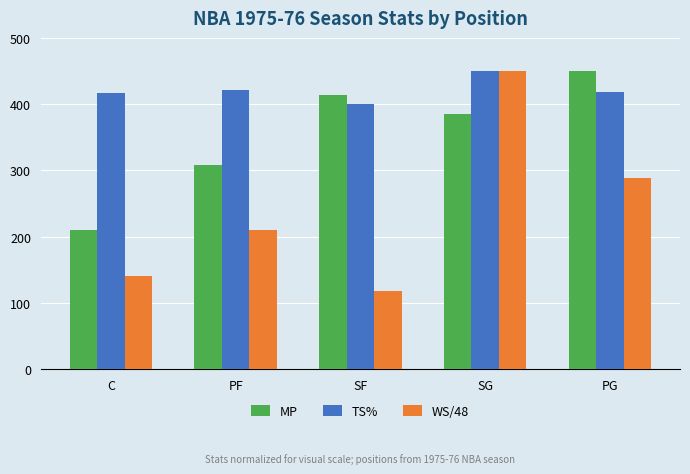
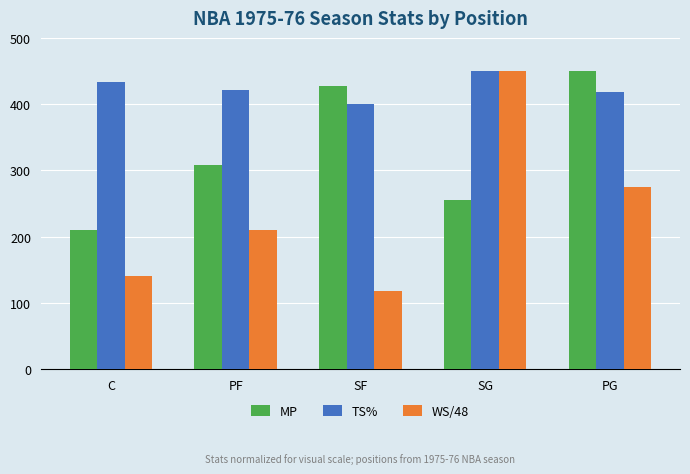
TS%, C: 420 -> 430
MP, SF: 410 -> 430
MP, SG: 380 -> 260
WS/48, PG: 290 -> 270
